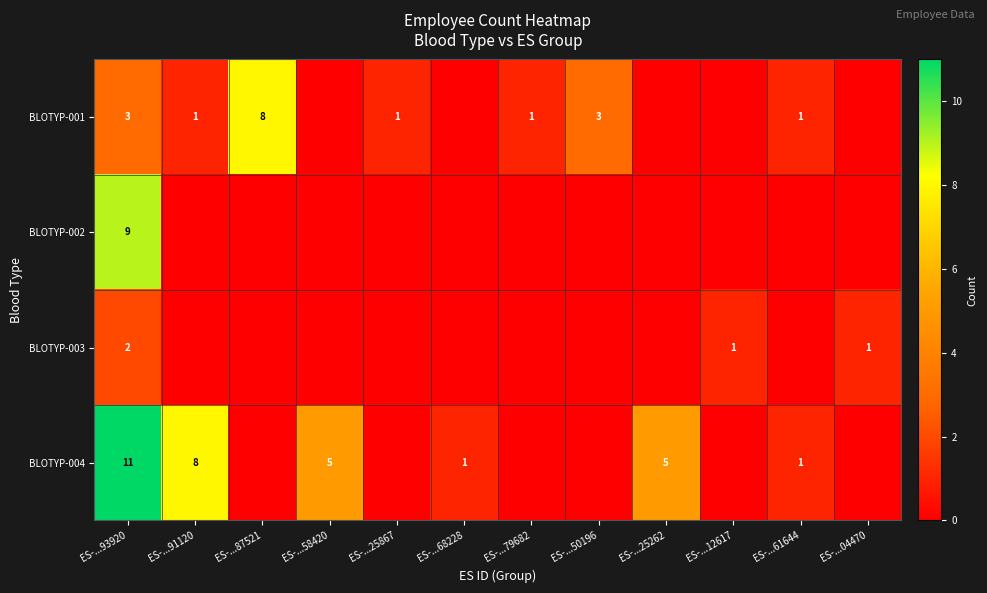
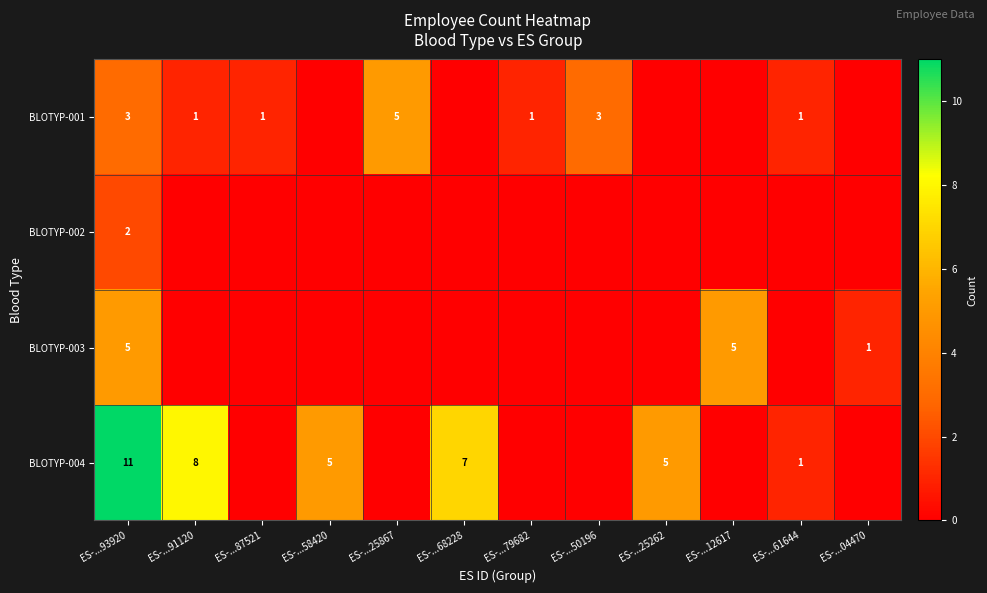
BLOTYP-001, ES-...87521: 8 -> 1
BLOTYP-001, ES-...25867: 1 -> 5
BLOTYP-002, ES-...93920: 9 -> 2
BLOTYP-003, ES-...93920: 2 -> 5
BLOTYP-003, ES-...12617: 1 -> 5
BLOTYP-004, ES-...68228: 1 -> 7
